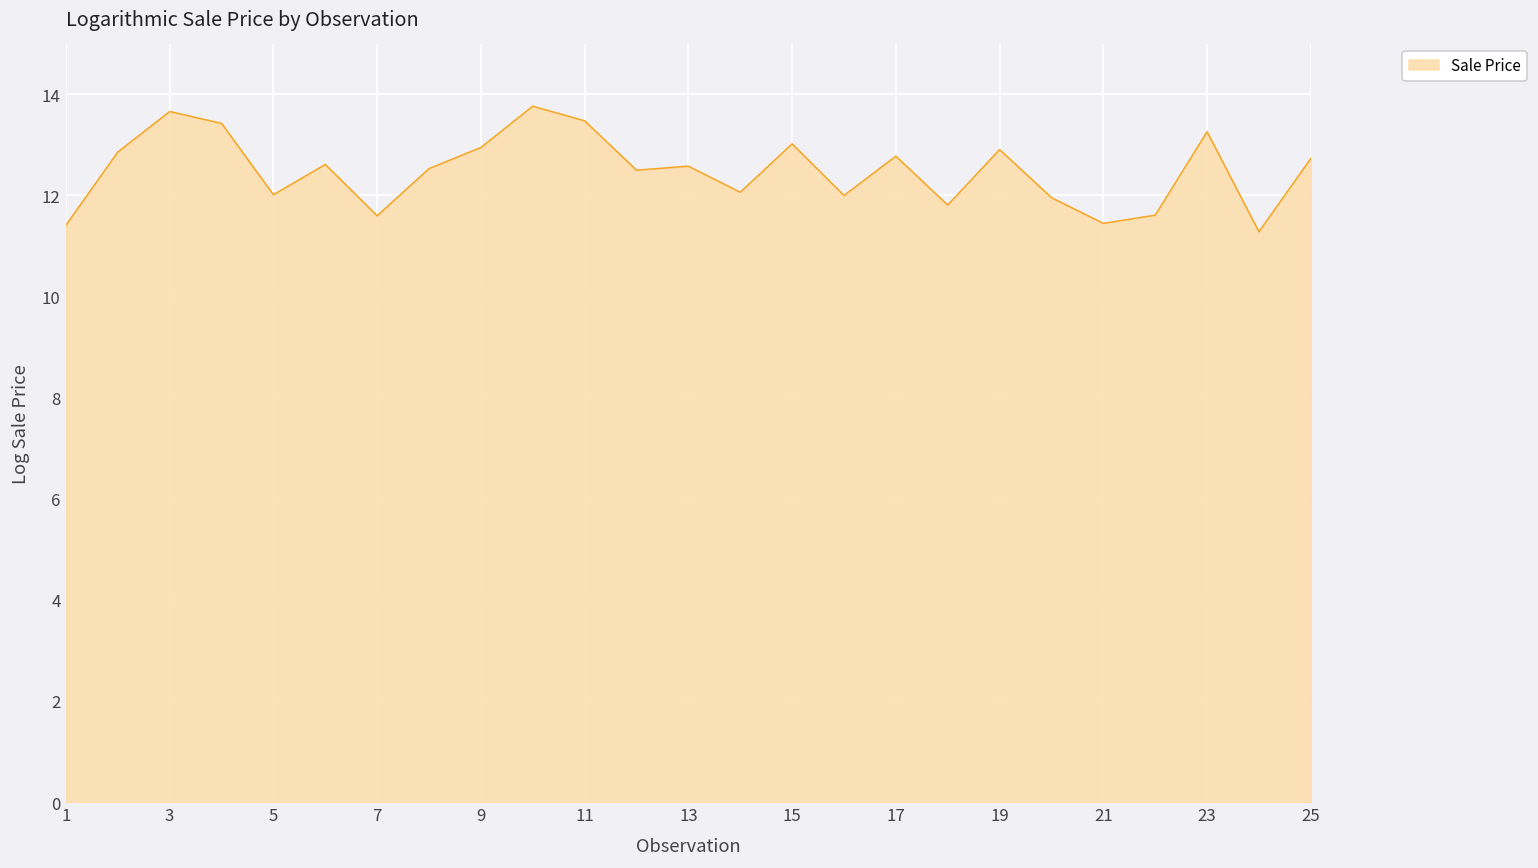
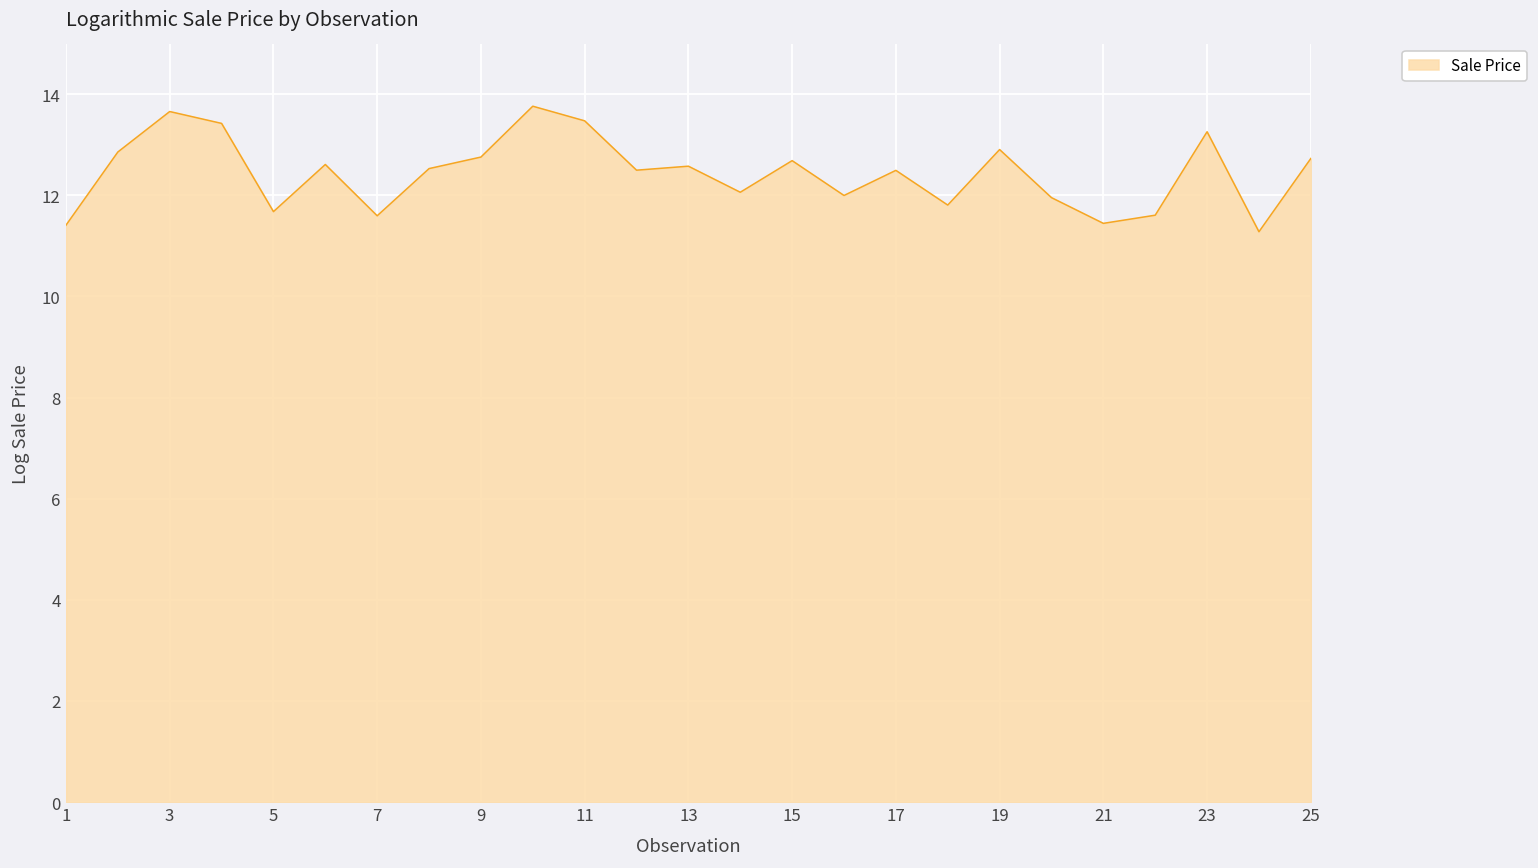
5: 12.0 -> 11.7
9: 12.9 -> 12.8
15: 13.0 -> 12.7
17: 12.8 -> 12.5
